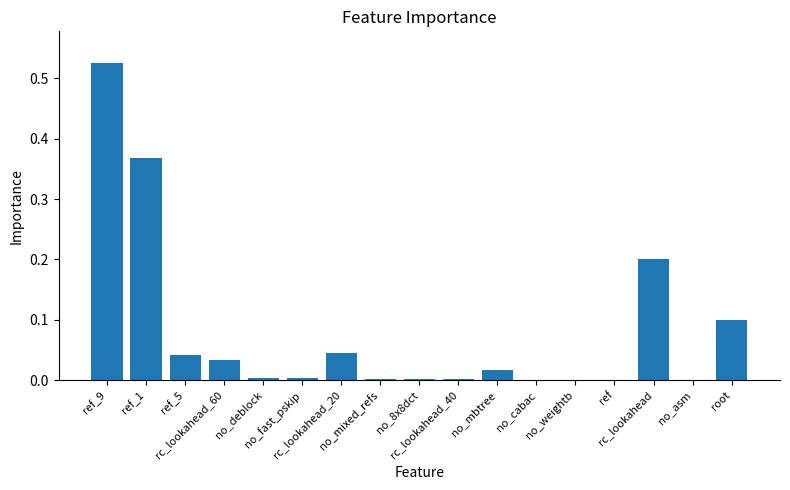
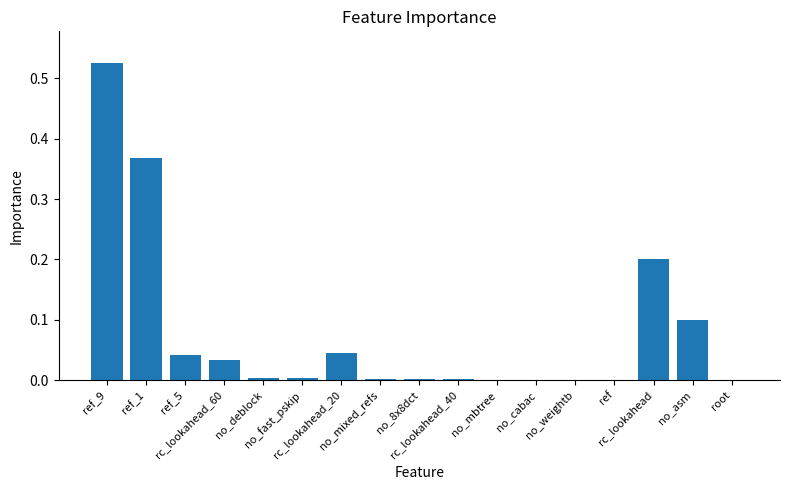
no_mbtree: 0.02 -> 0.00
no_asm: 0.0 -> 0.1
root: 0.1 -> 0.0
